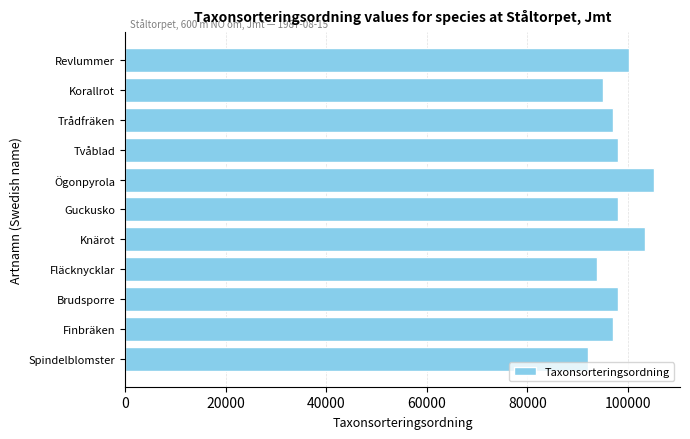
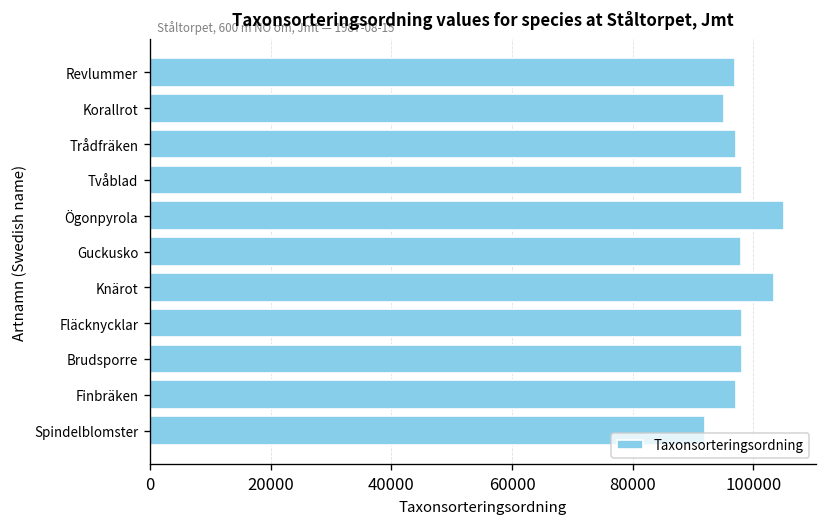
Revlummer: 100000 -> 97000
Fläcknycklar: 94000 -> 98000
